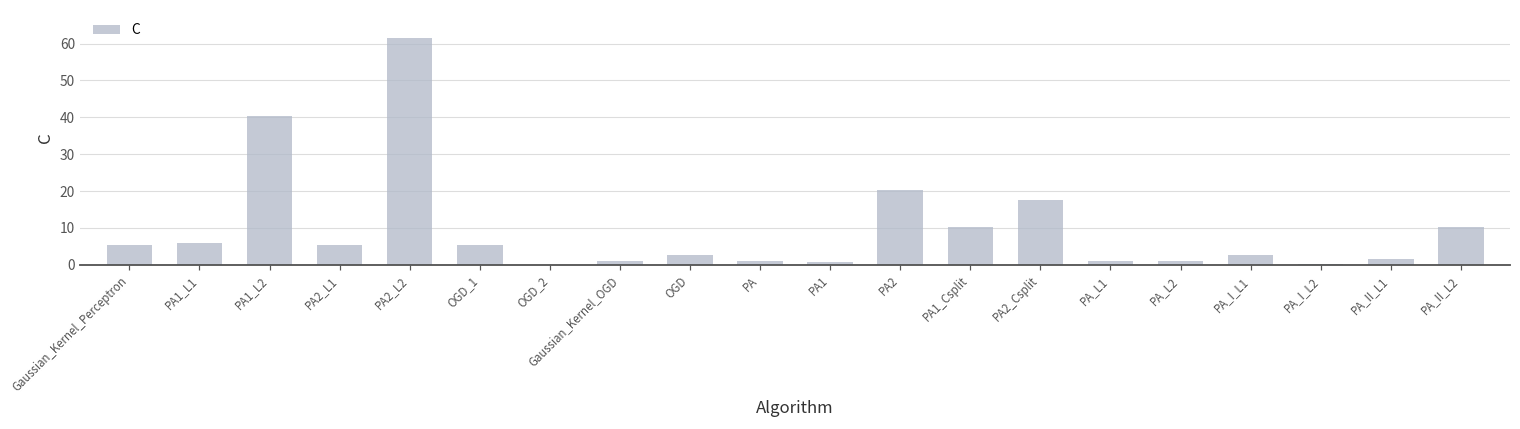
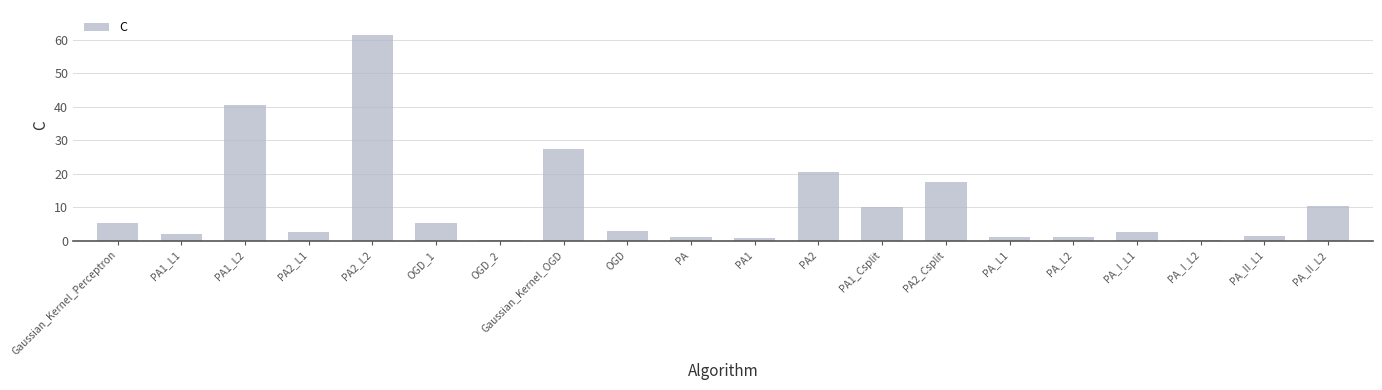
PA1_L1: 6 -> 2
PA2_L1: 5 -> 3
Gaussian_Kernel_OGD: 1 -> 27
